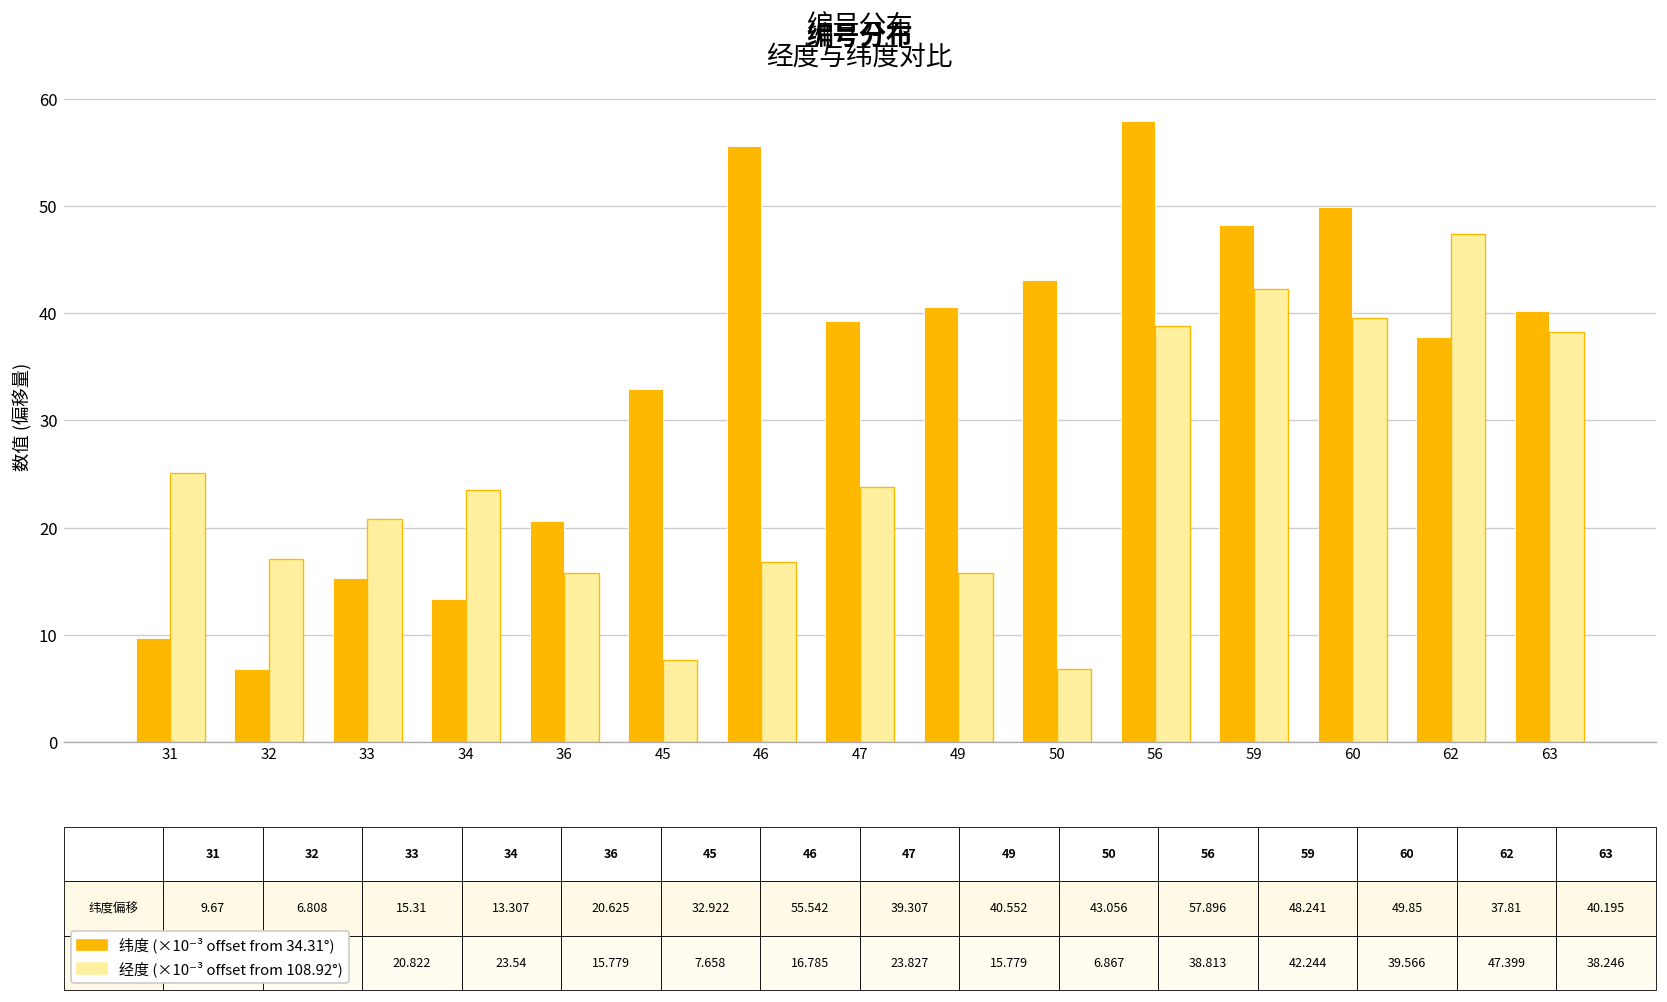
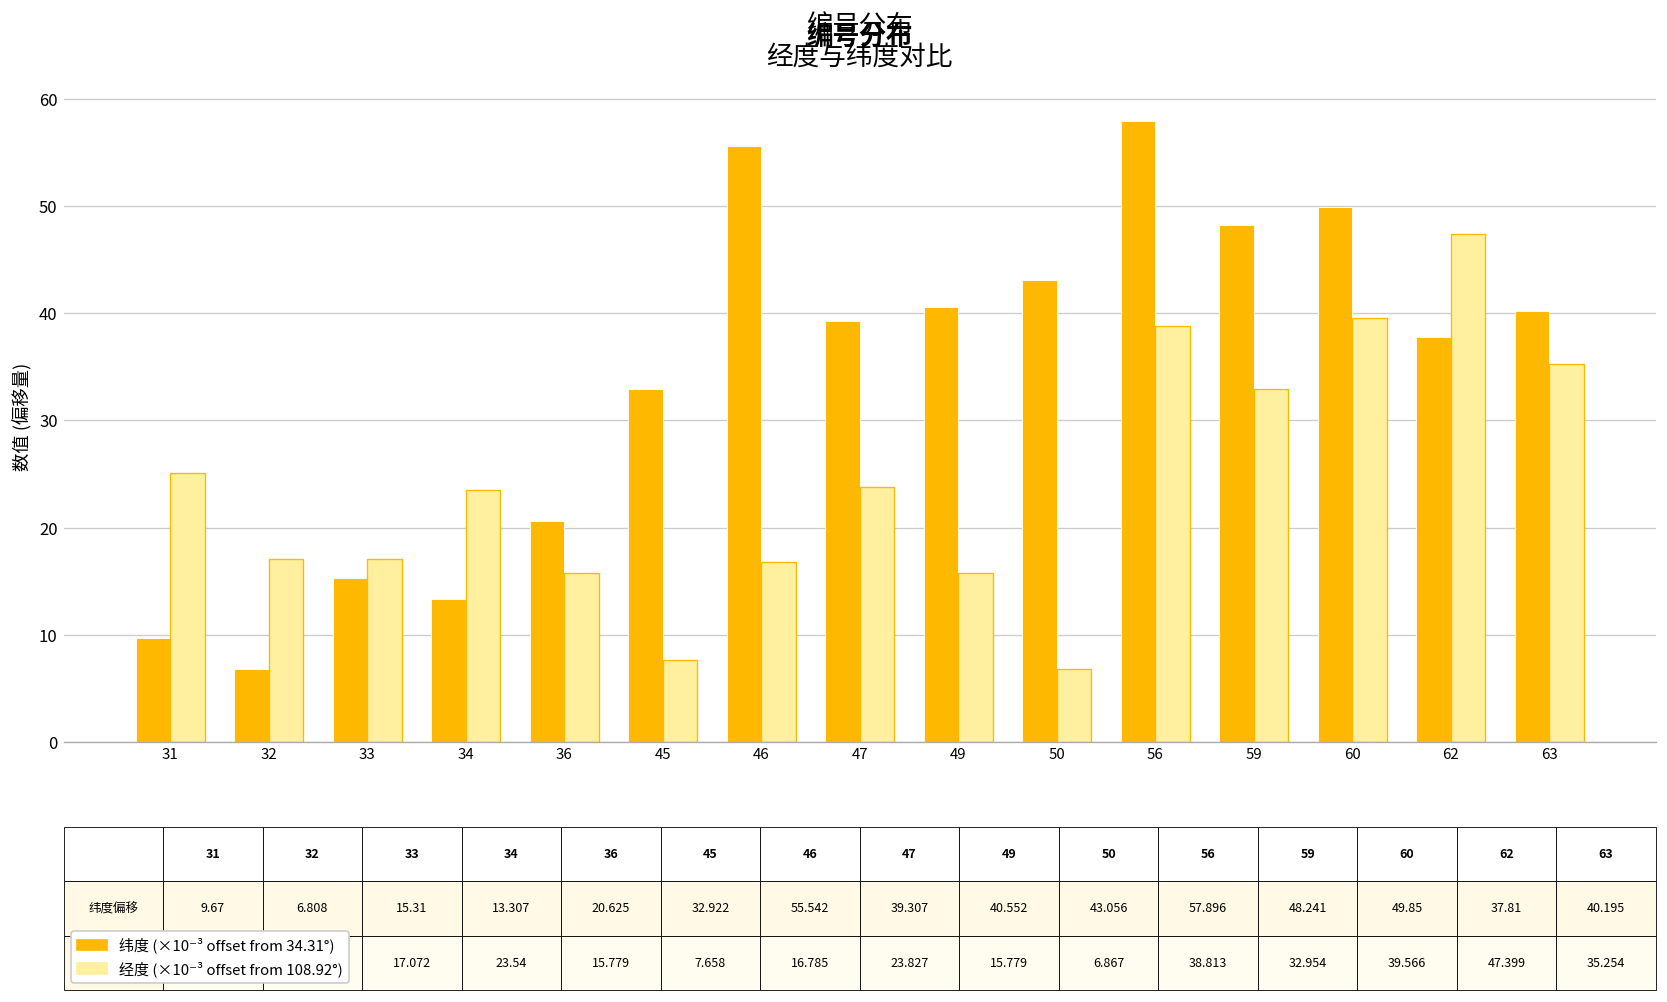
经度 (×10⁻³ offset from 108.92°), 33: 20.822 -> 17.072
经度 (×10⁻³ offset from 108.92°), 59: 42.244 -> 32.954
经度 (×10⁻³ offset from 108.92°), 63: 38.246 -> 35.254
